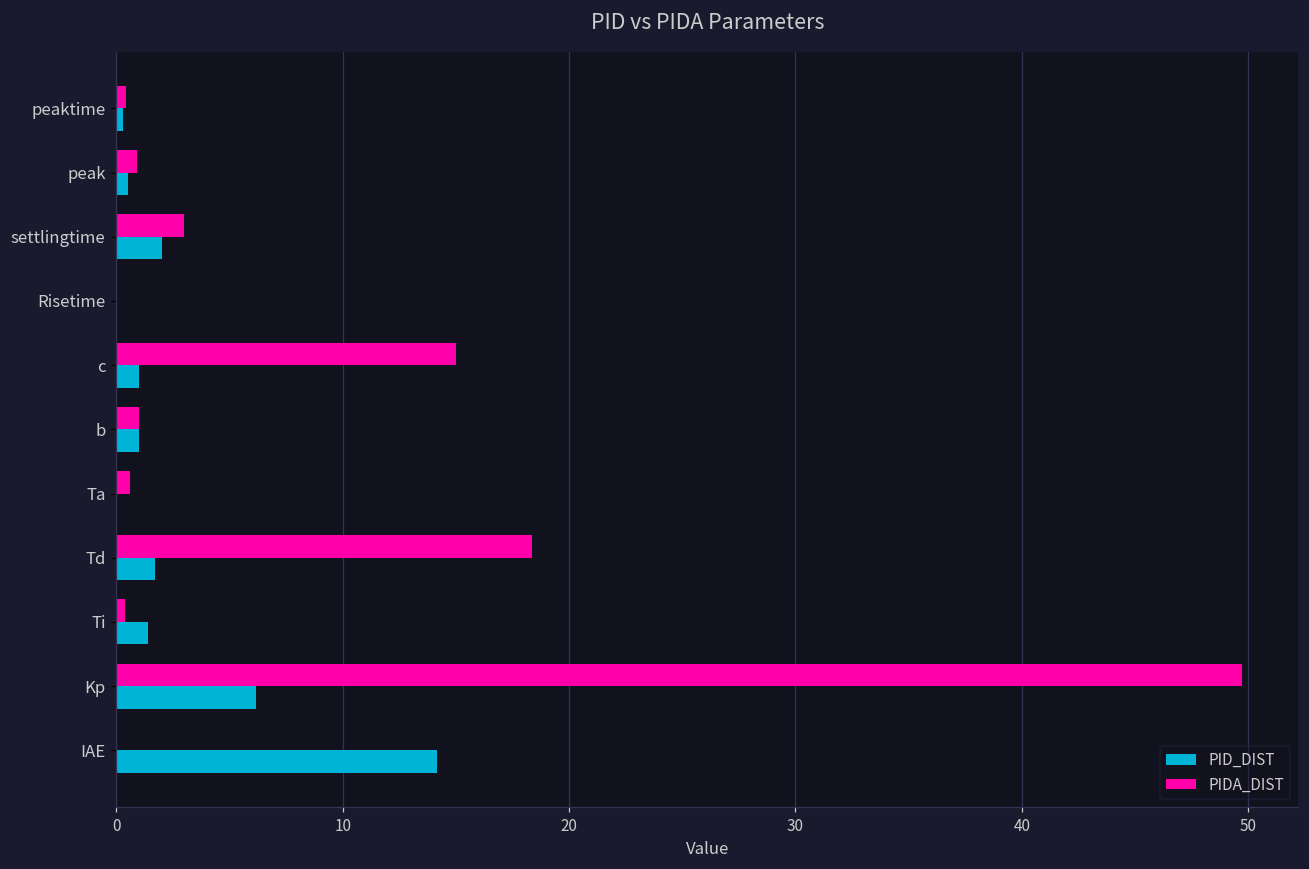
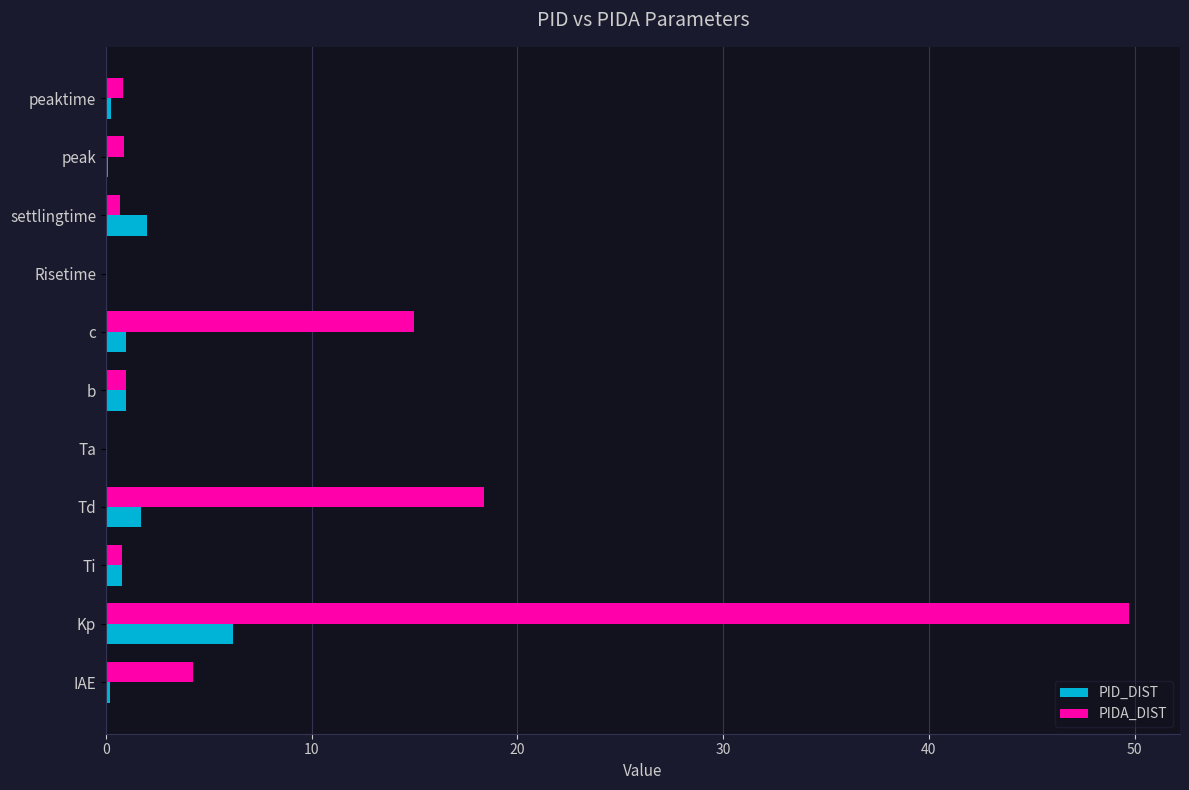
PIDA_DIST, peaktime: 0.4 -> 0.9
PID_DIST, peak: 0.5 -> 0.1
PIDA_DIST, settlingtime: 3.0 -> 0.7
PIDA_DIST, Ta: 0.6 -> 0.1
PIDA_DIST, Ti: 0.4 -> 0.8
PID_DIST, Ti: 1.4 -> 0.8
PIDA_DIST, IAE: 0.0 -> 4.2
PID_DIST, IAE: 14.1 -> 0.2
